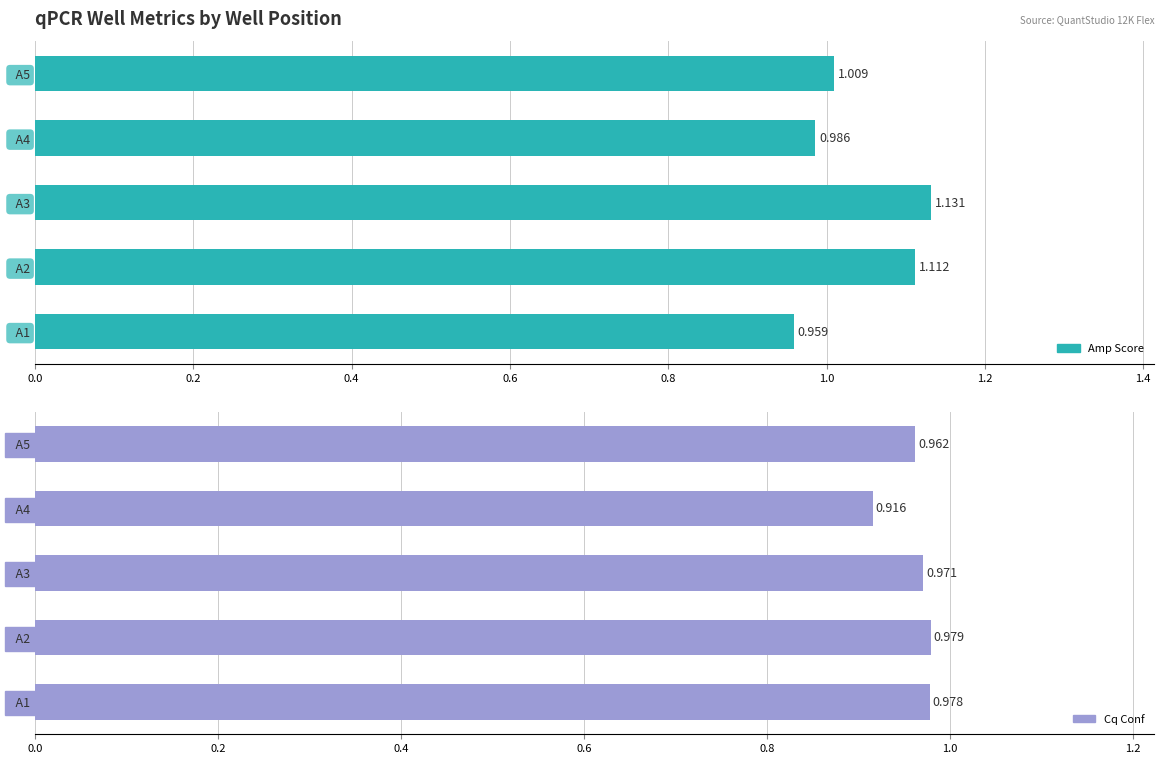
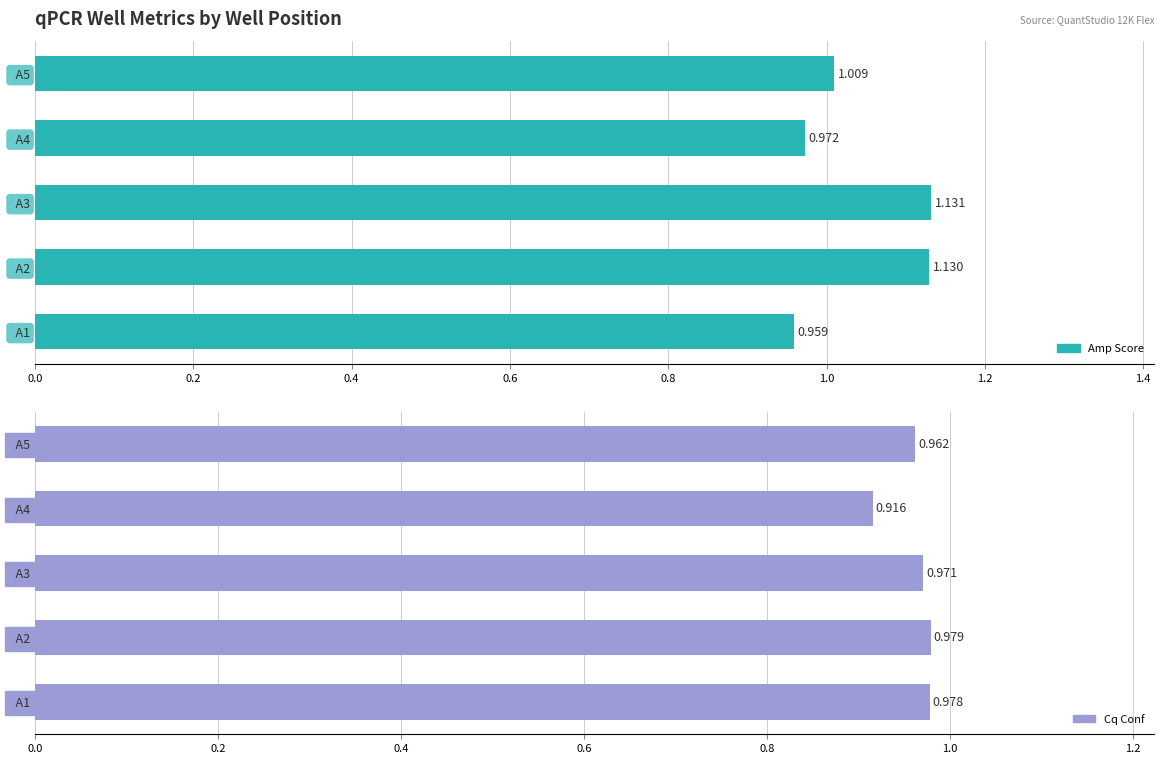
qPCR Well Metrics by Well Position, A4: 0.986 -> 0.972
qPCR Well Metrics by Well Position, A2: 1.112 -> 1.130
